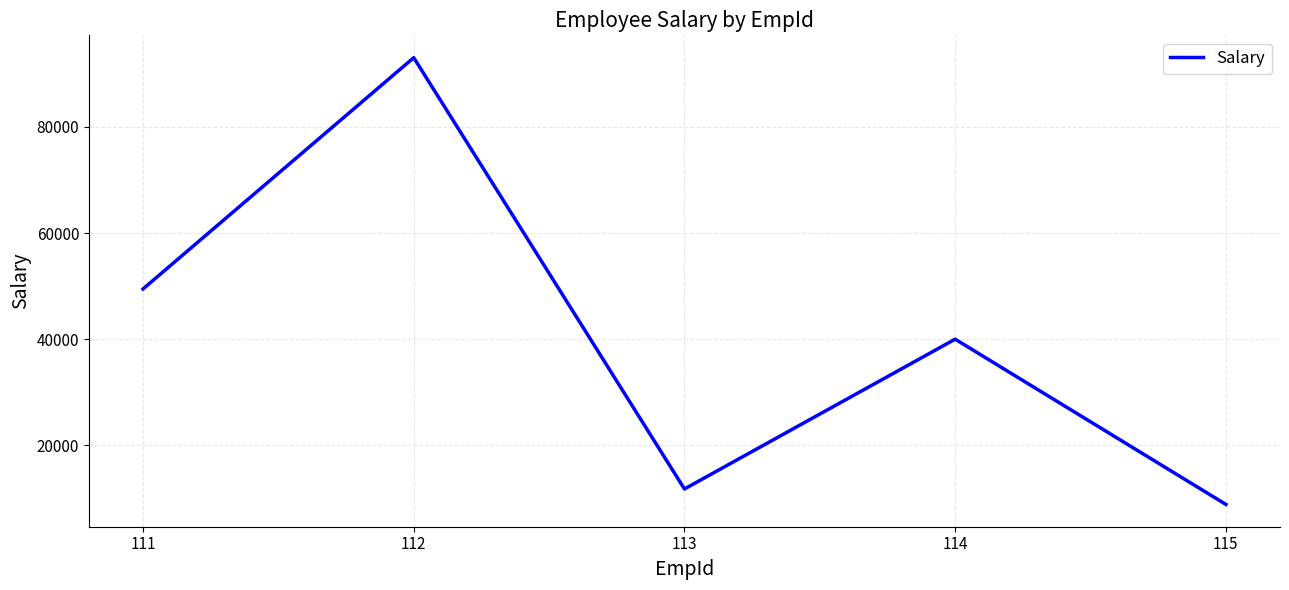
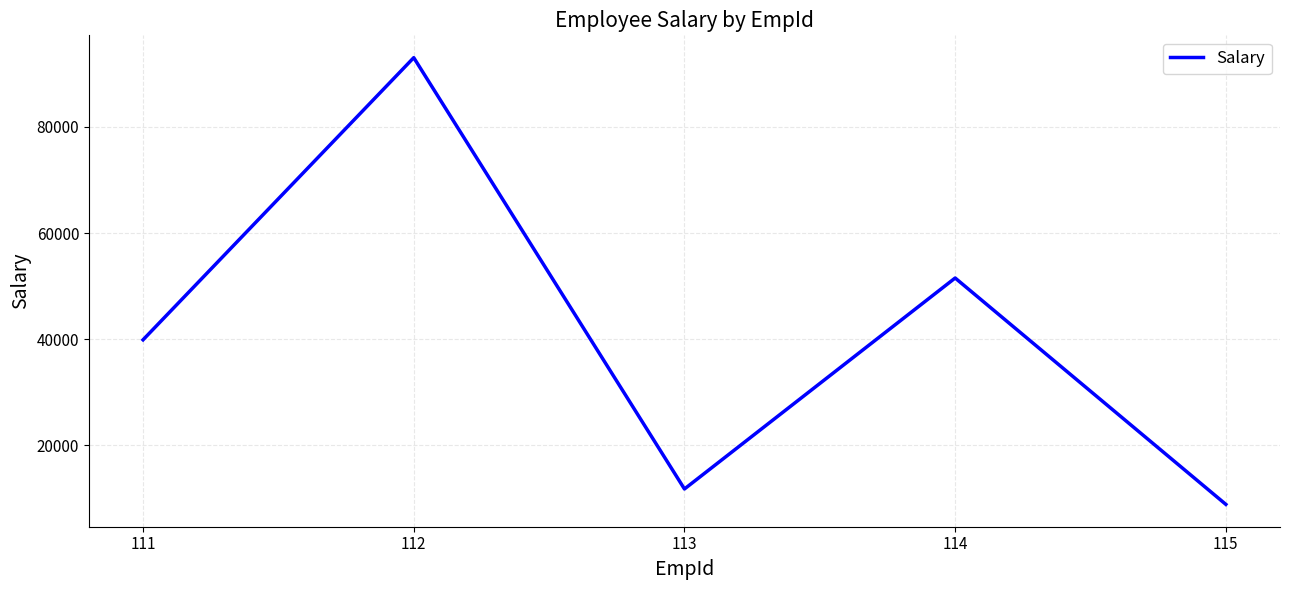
111: 49000 -> 40000
114: 40000 -> 52000
